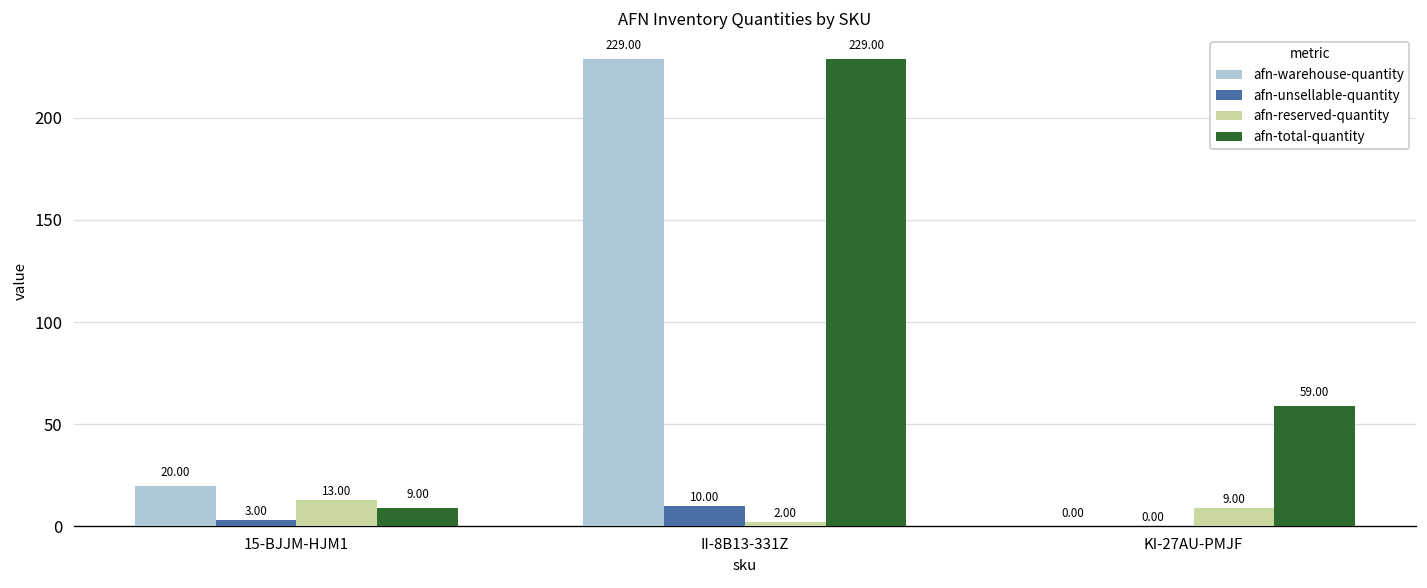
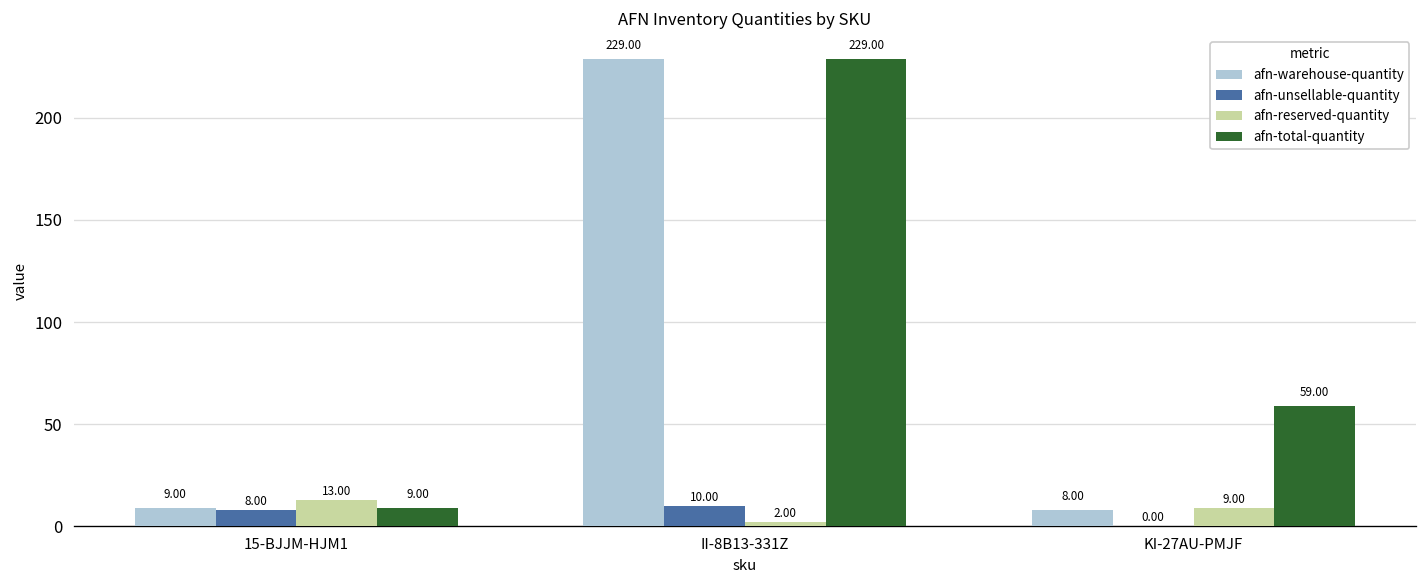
afn-warehouse-quantity, 15-BJJM-HJM1: 20.00 -> 9.00
afn-unsellable-quantity, 15-BJJM-HJM1: 3.00 -> 8.00
afn-warehouse-quantity, KI-27AU-PMJF: 0.00 -> 8.00
